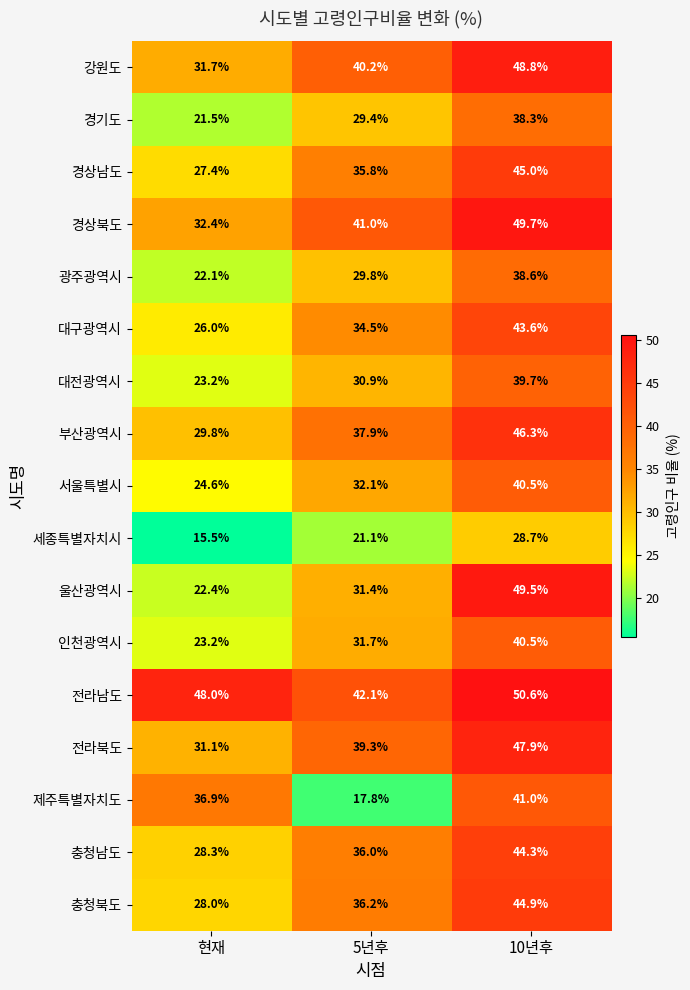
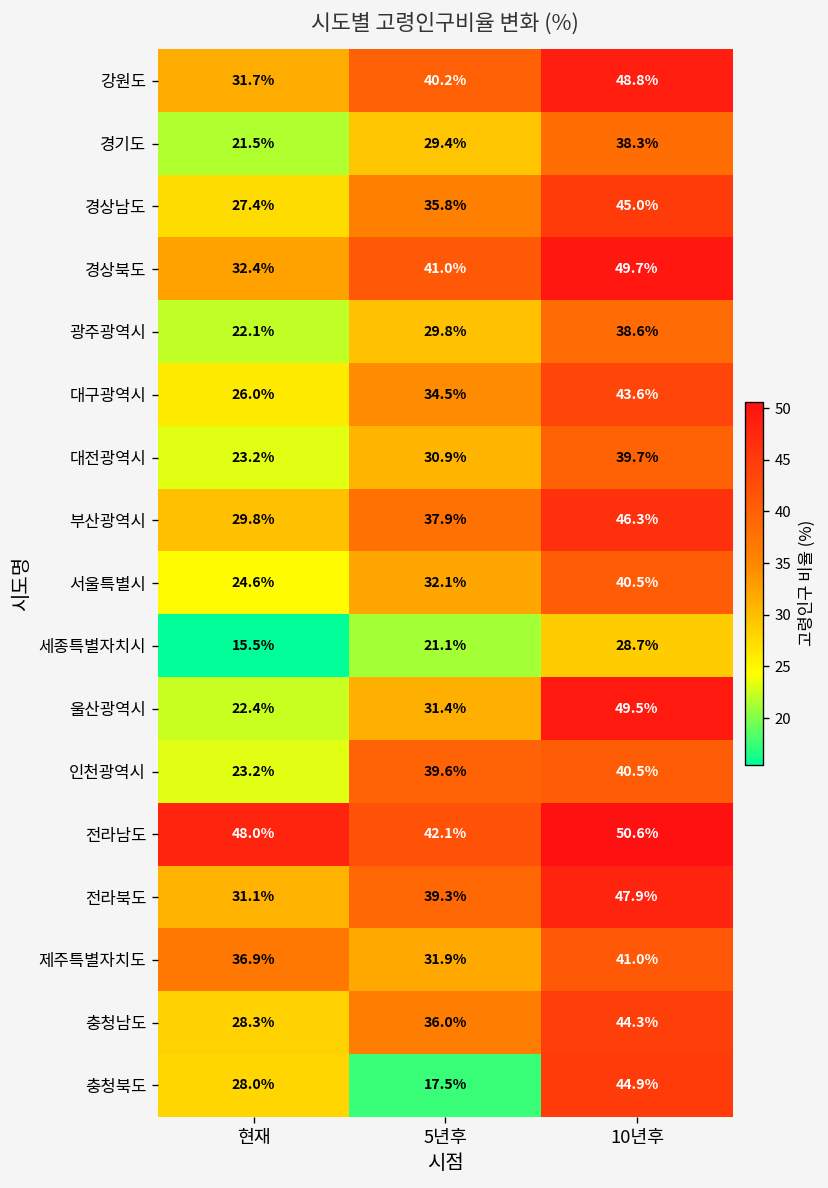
인천광역시, 5년후: 31.7% -> 39.6%
제주특별자치도, 5년후: 17.8% -> 31.9%
충청북도, 5년후: 36.2% -> 17.5%
